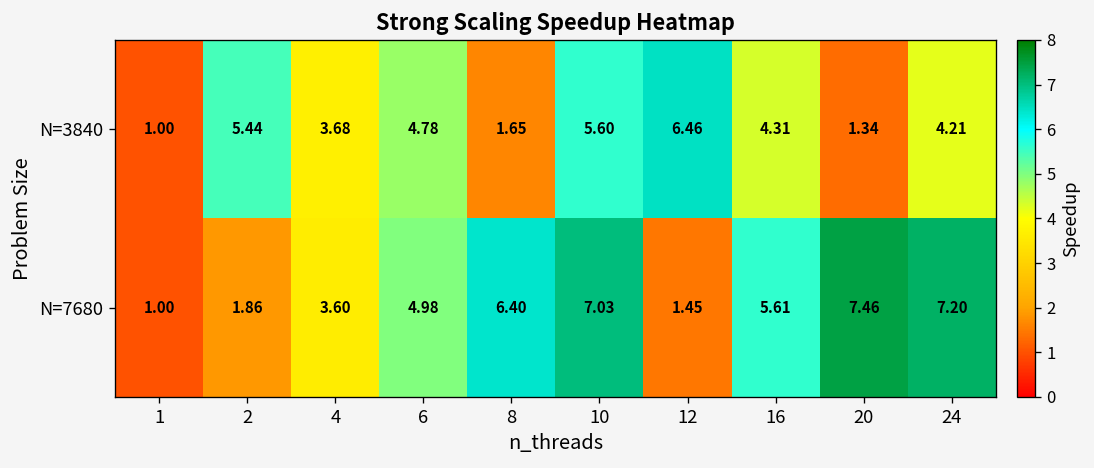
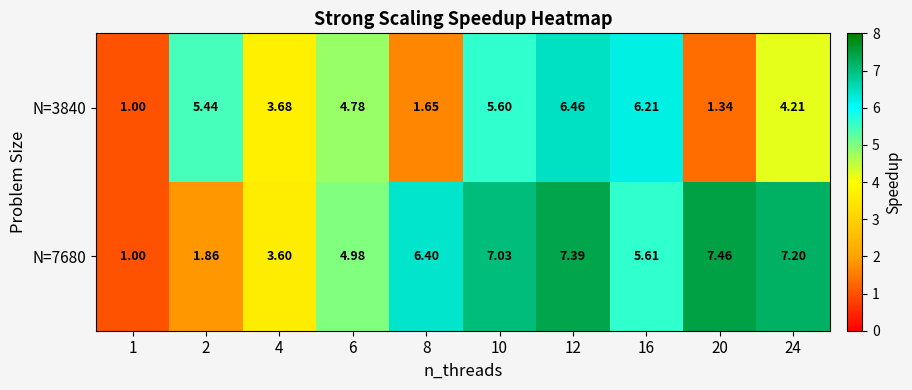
N=3840, 16: 4.31 -> 6.21
N=7680, 12: 1.45 -> 7.39
